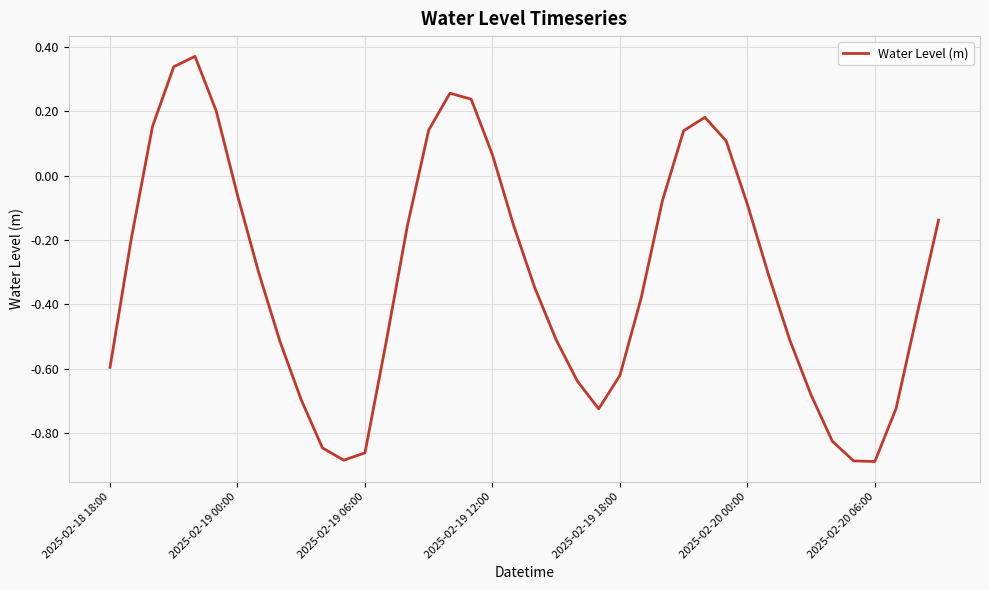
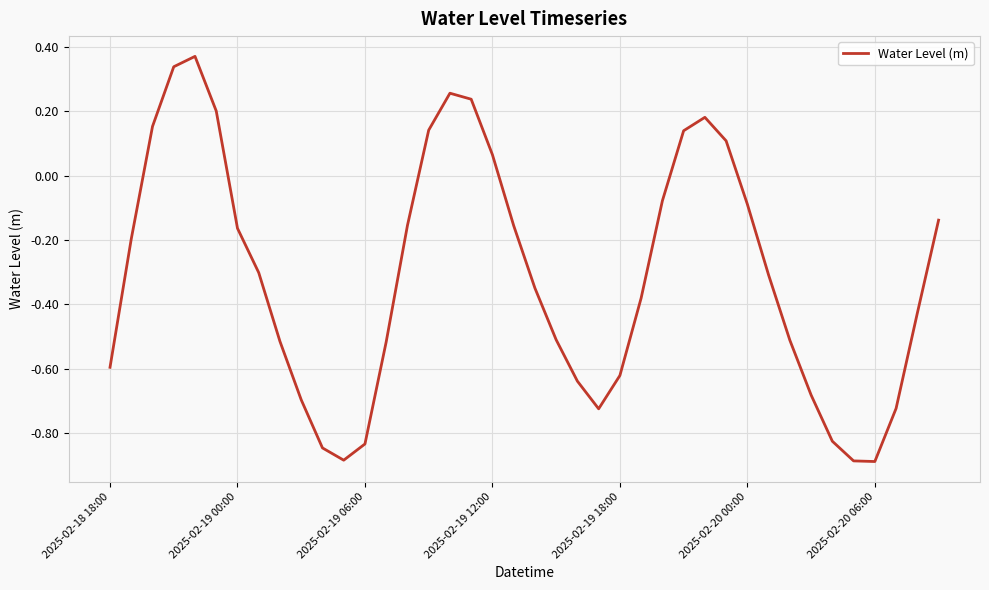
2025-02-19 00:00: -0.06 -> -0.16
2025-02-19 06:00: -0.86 -> -0.83
